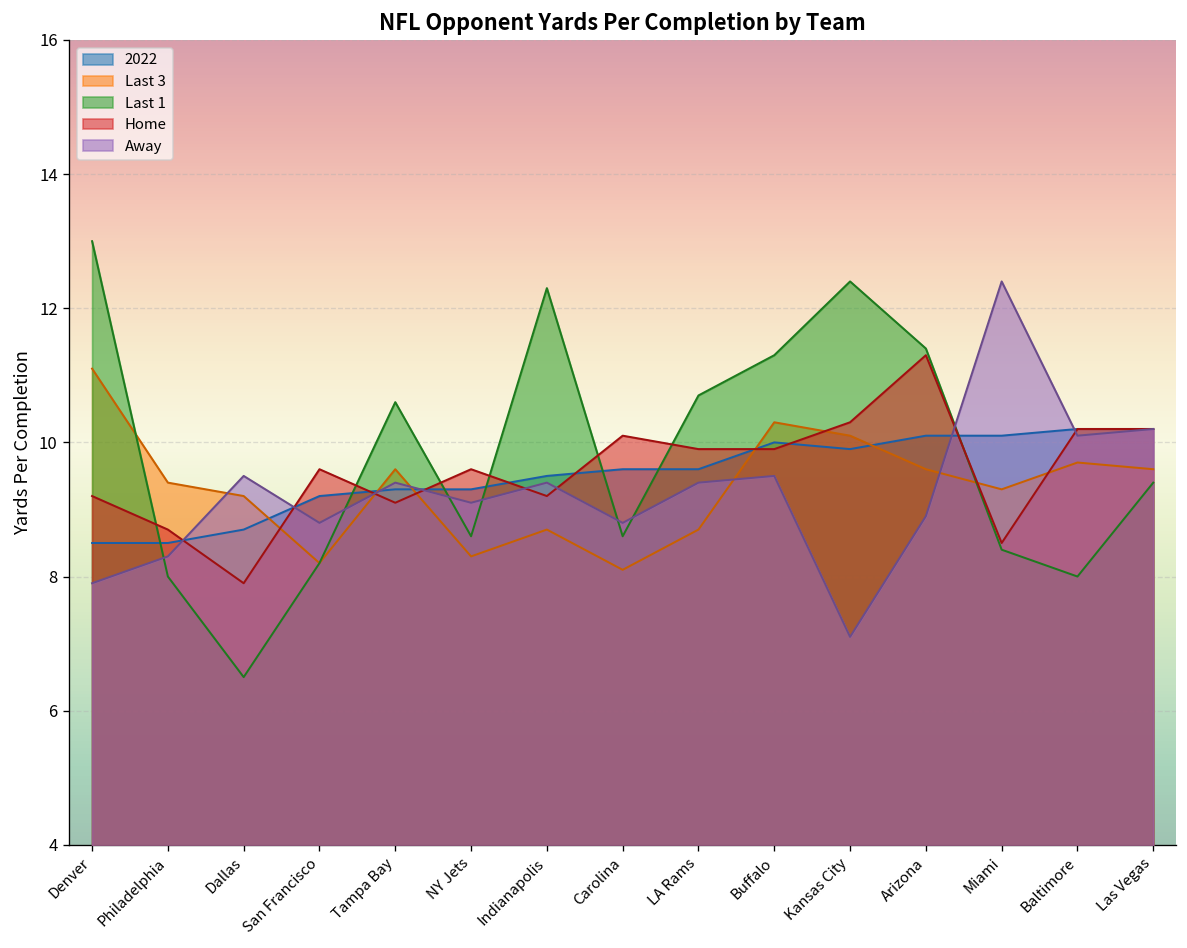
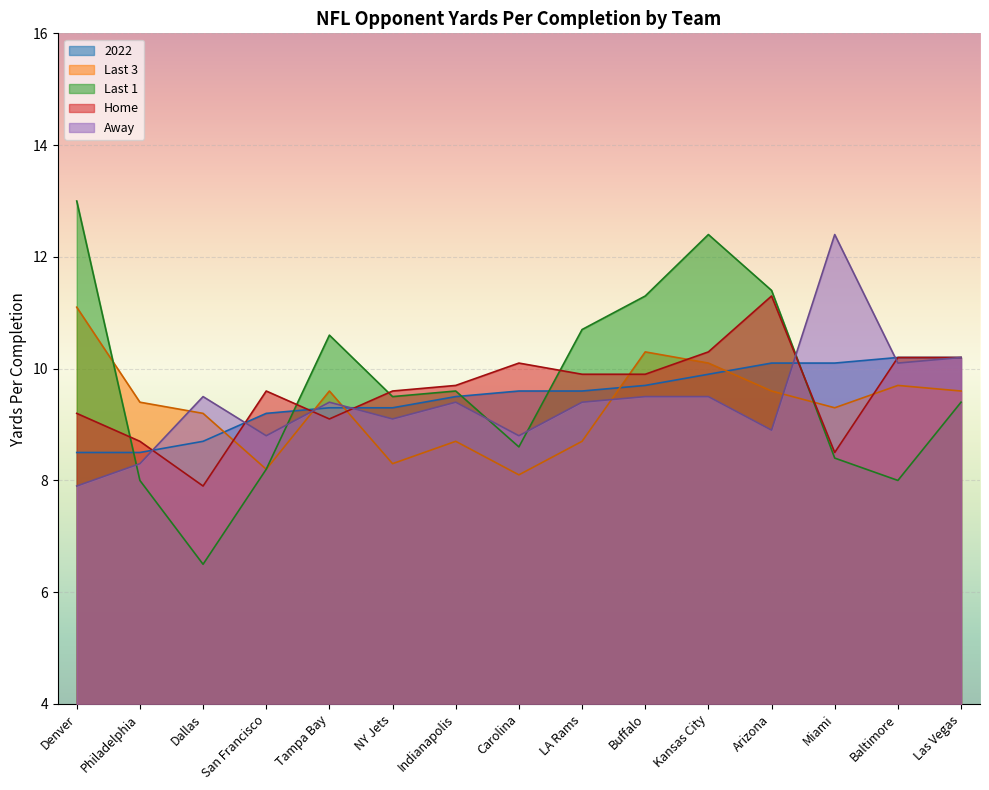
Last 1, NY Jets: 8.6 -> 9.5
Last 1, Indianapolis: 12.3 -> 9.6
Home, Indianapolis: 9.2 -> 9.7
2022, Buffalo: 10.0 -> 9.7
Away, Kansas City: 7.1 -> 9.5
